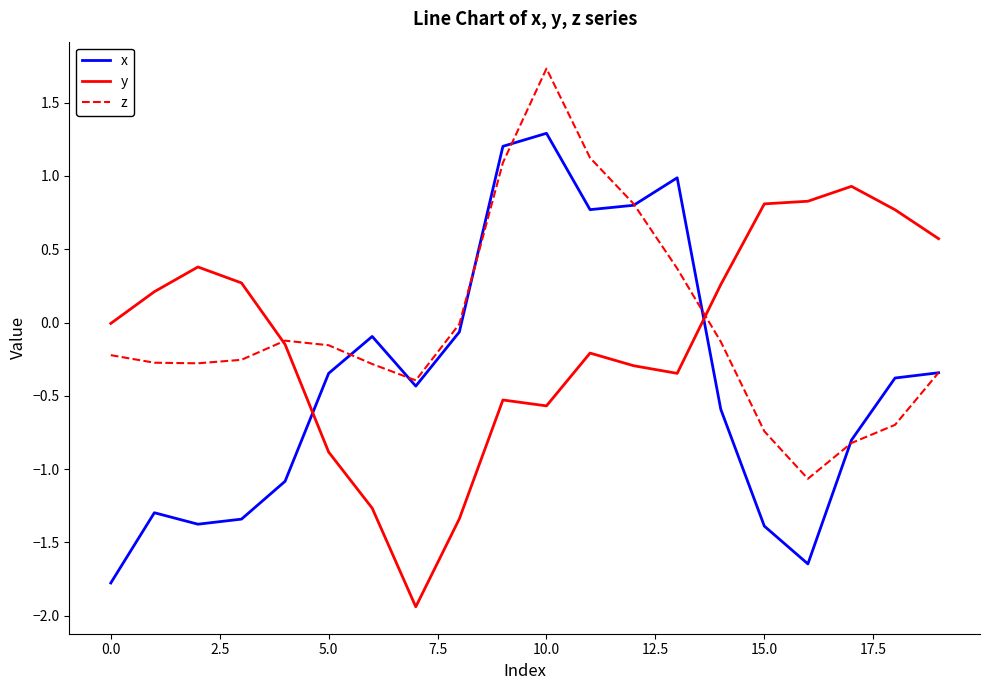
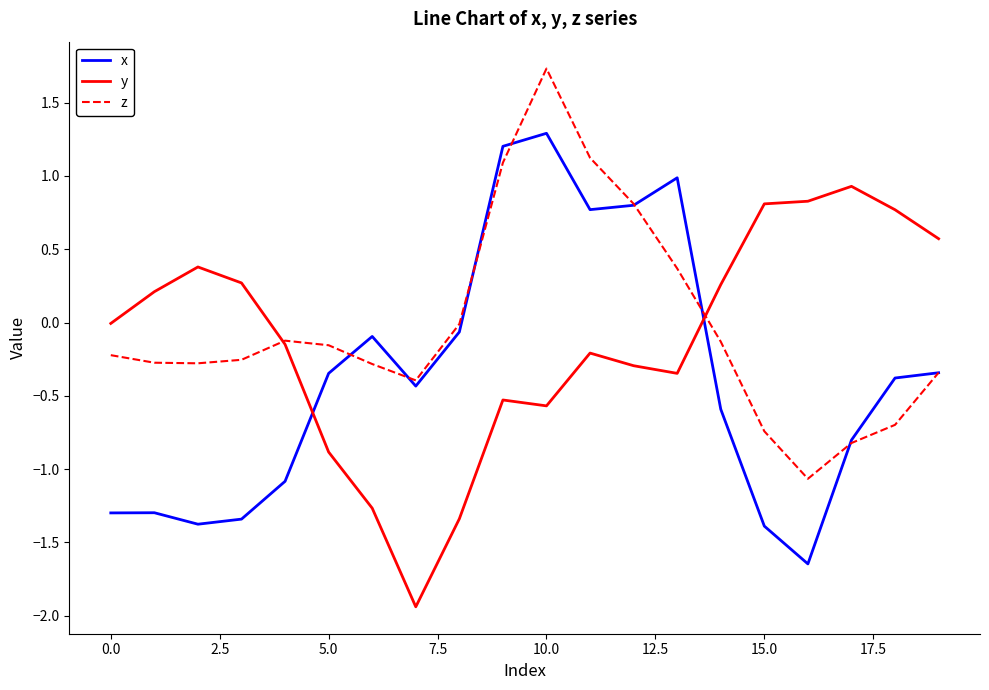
x, 0.0: -1.78 -> -1.30
